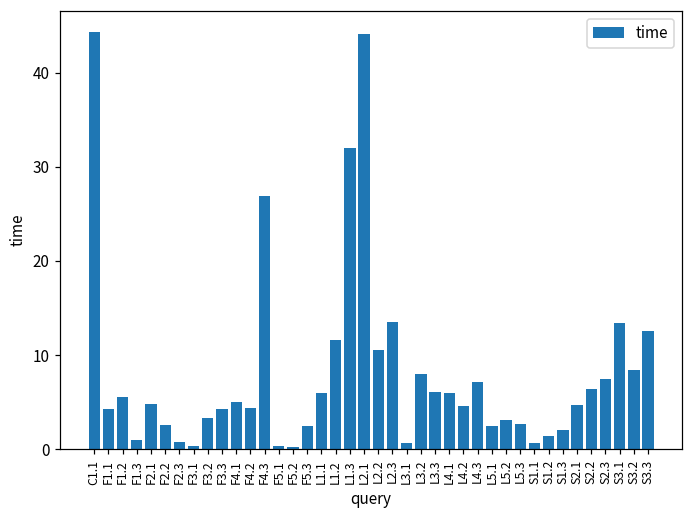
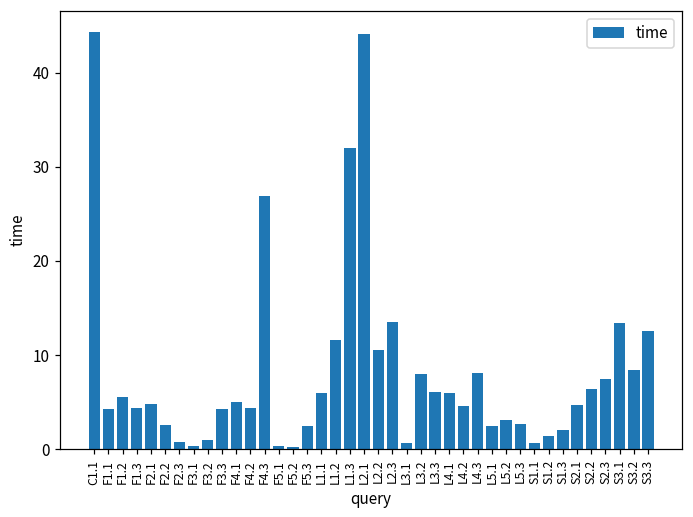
F1.3: 1 -> 4
F3.2: 3 -> 1
L4.3: 7 -> 8
